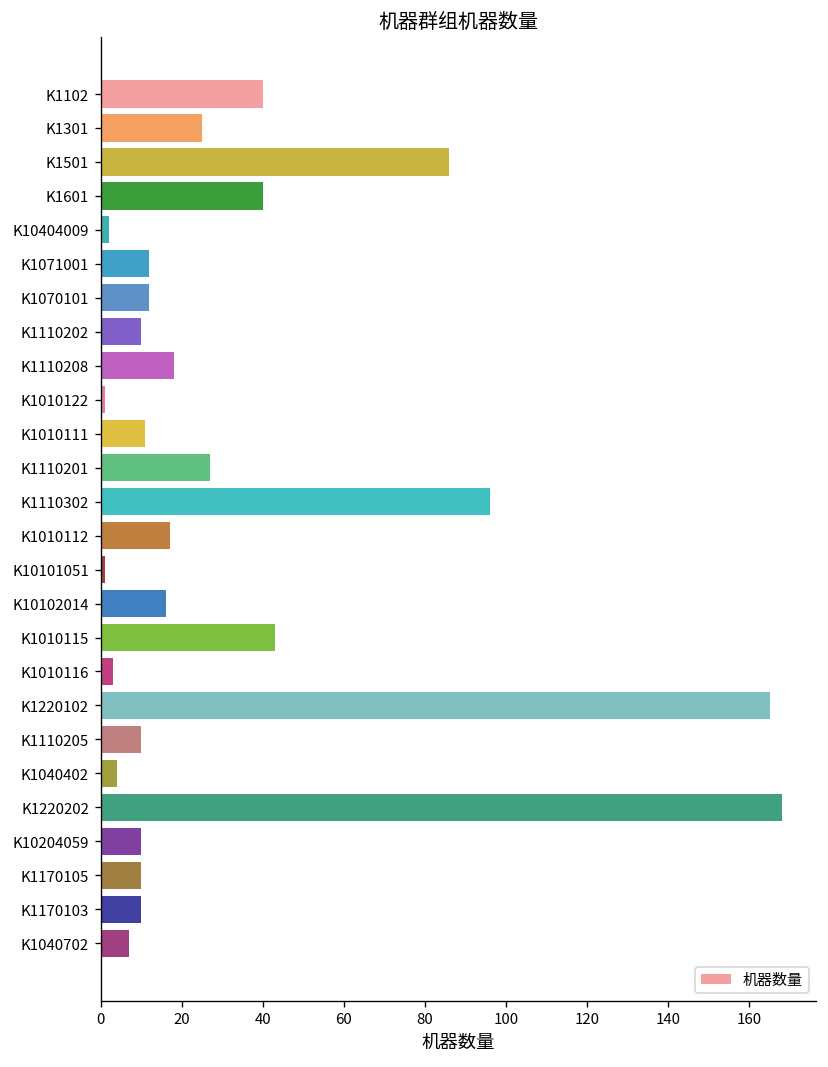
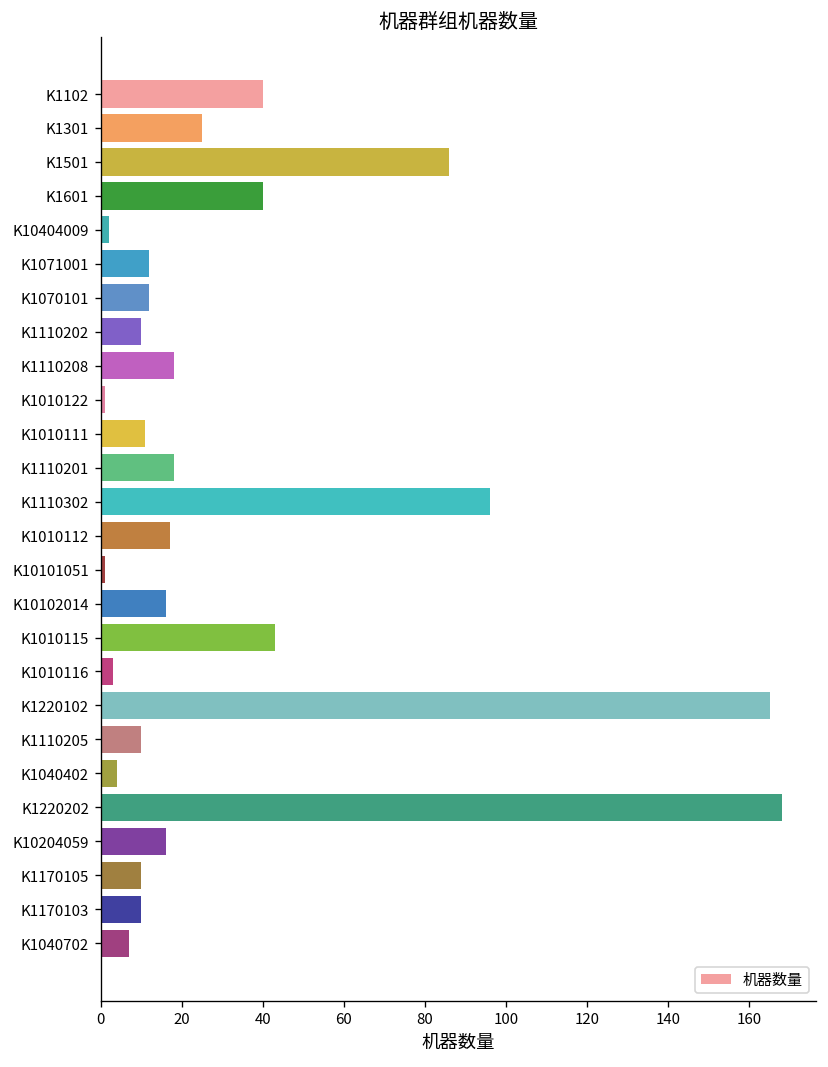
K1110201: 27 -> 18
K10204059: 10 -> 16
